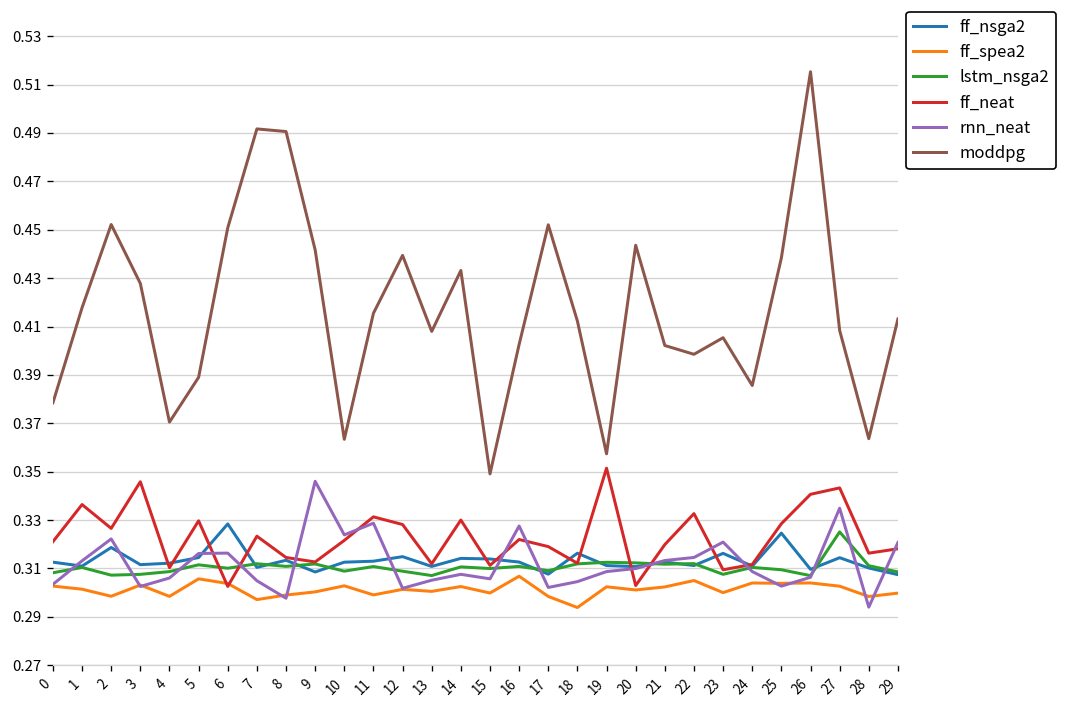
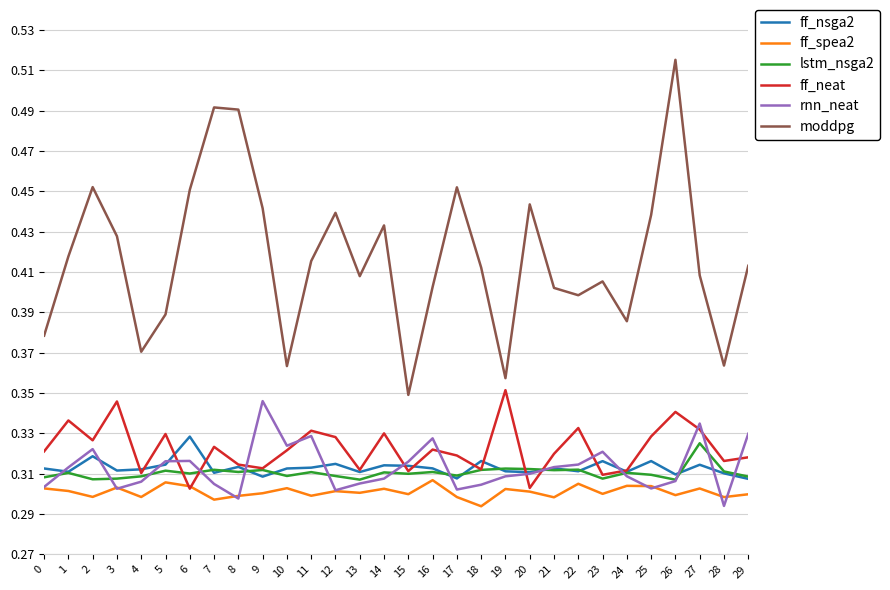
rnn_neat, 15: 0.306 -> 0.316
ff_spea2, 21: 0.302 -> 0.298
ff_nsga2, 25: 0.325 -> 0.316
ff_spea2, 26: 0.304 -> 0.299
ff_neat, 27: 0.343 -> 0.332
rnn_neat, 29: 0.321 -> 0.330
